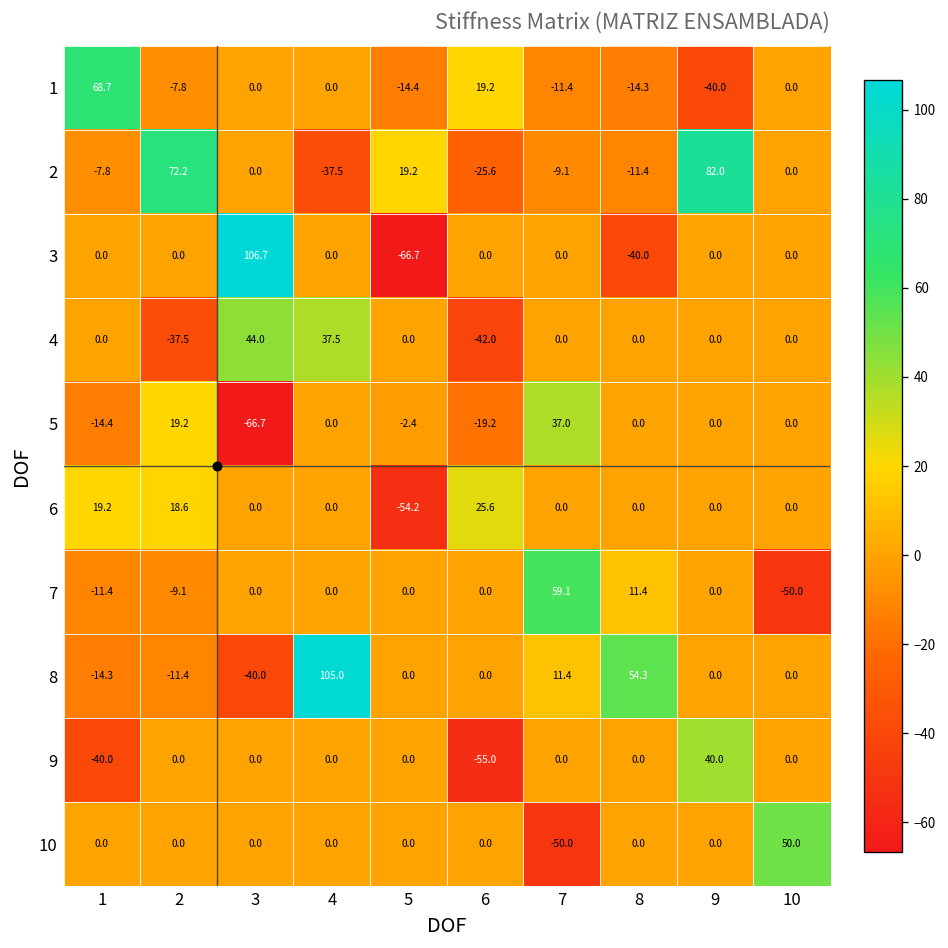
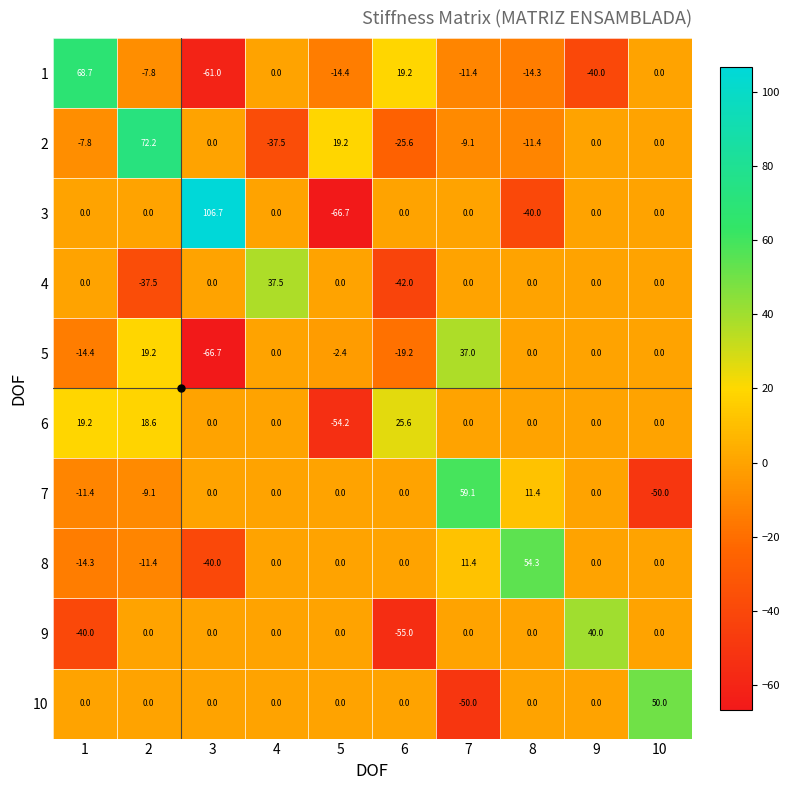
1, 3: 0.0 -> -61.0
2, 9: 82.0 -> 0.0
4, 3: 44.0 -> 0.0
8, 4: 105.0 -> 0.0
